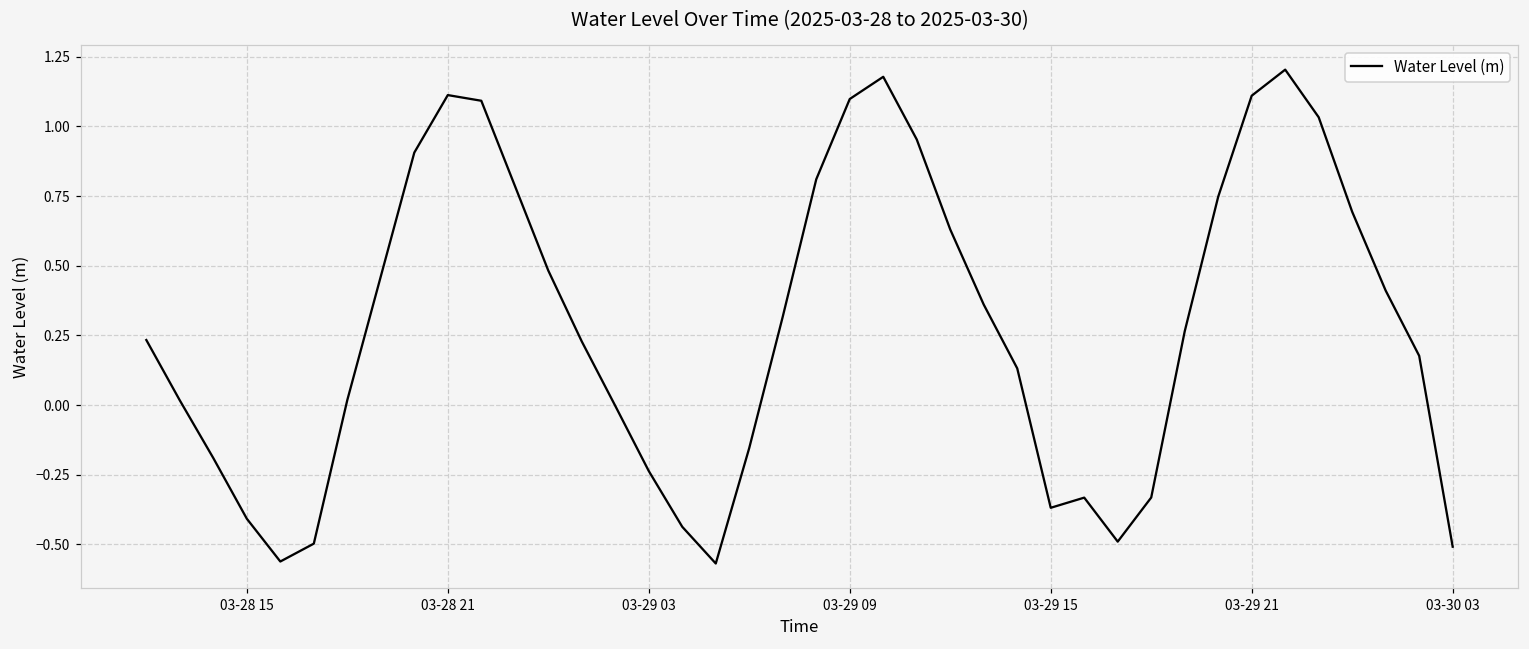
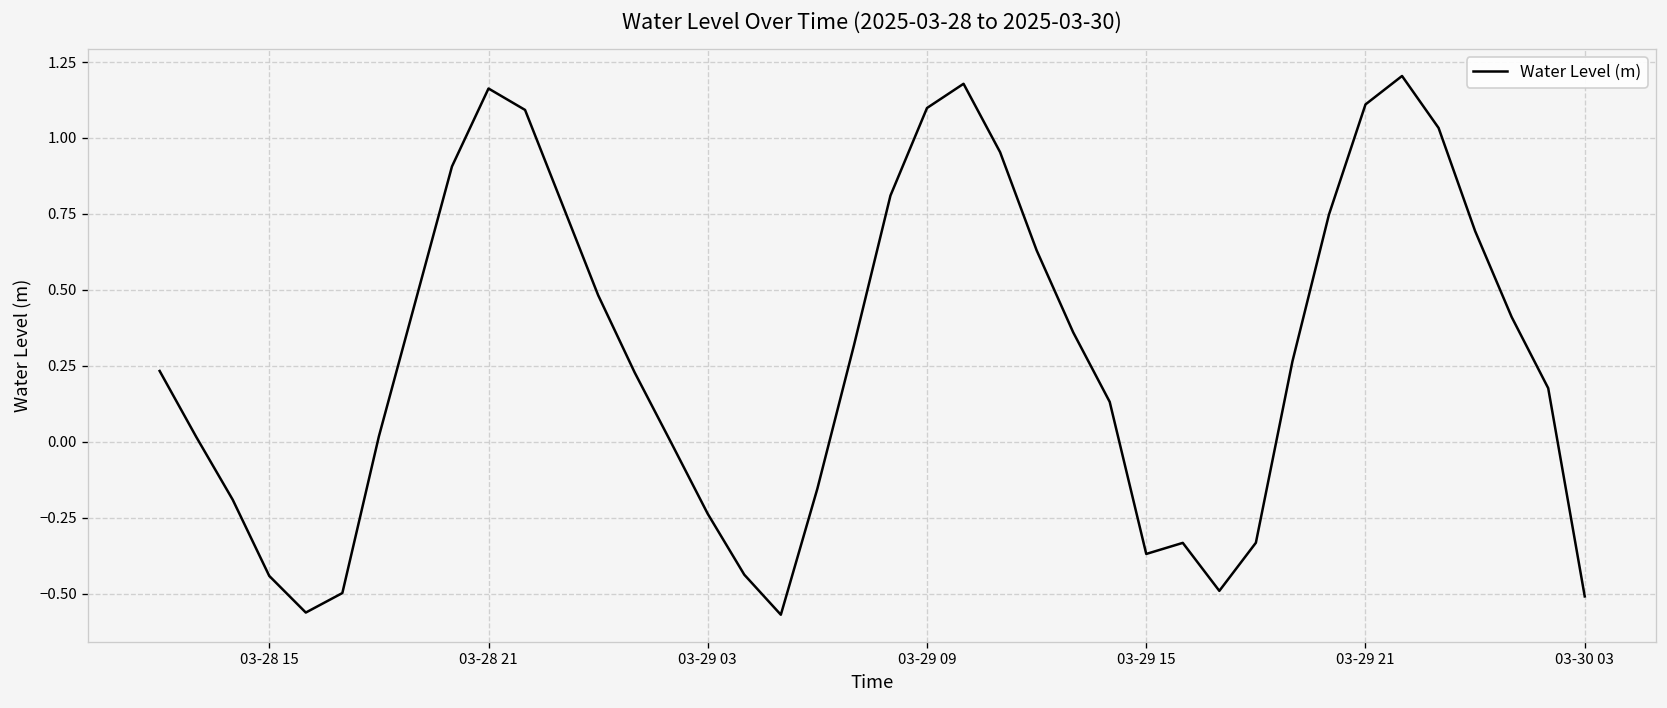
03-28 15: -0.41 -> -0.44
03-28 21: 1.11 -> 1.16
